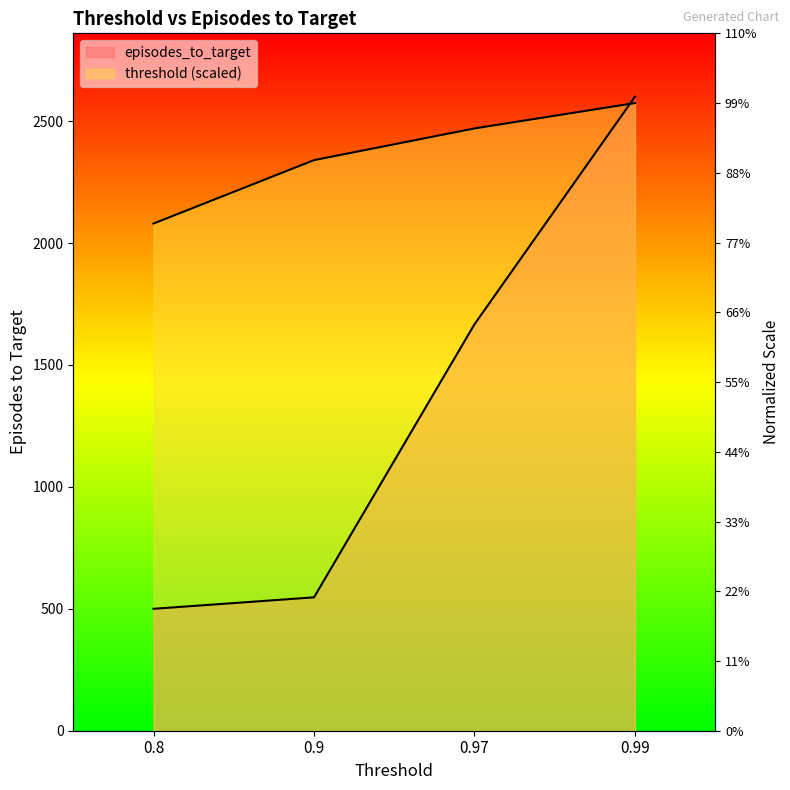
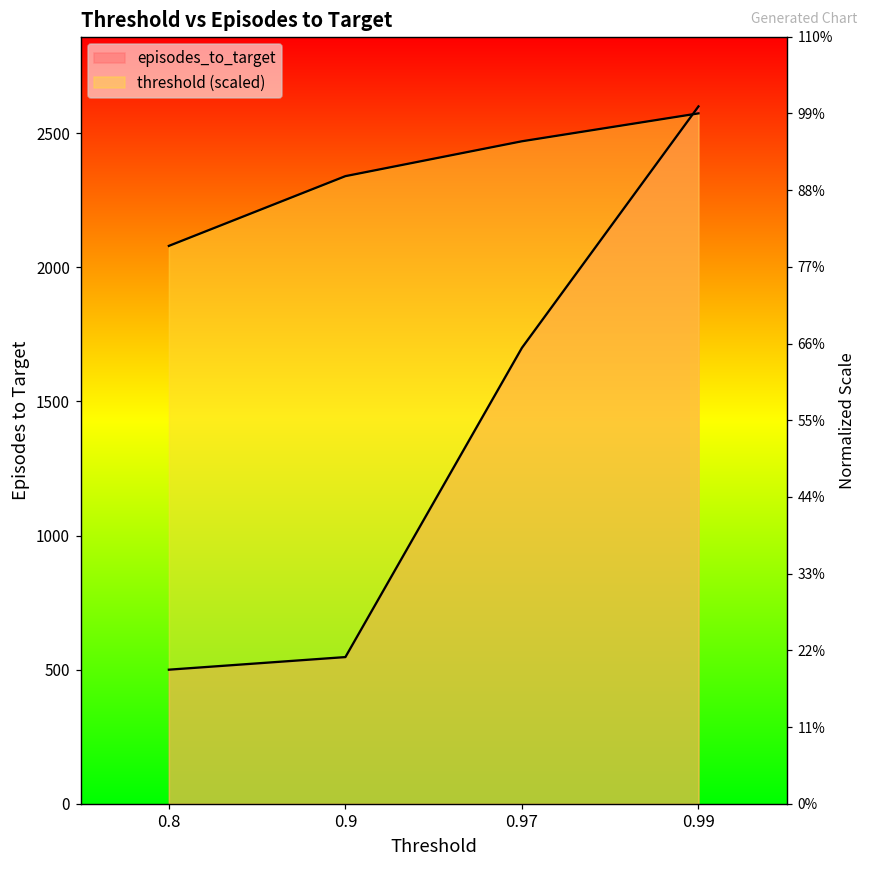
episodes_to_target, 0.97: 1670 -> 1700
